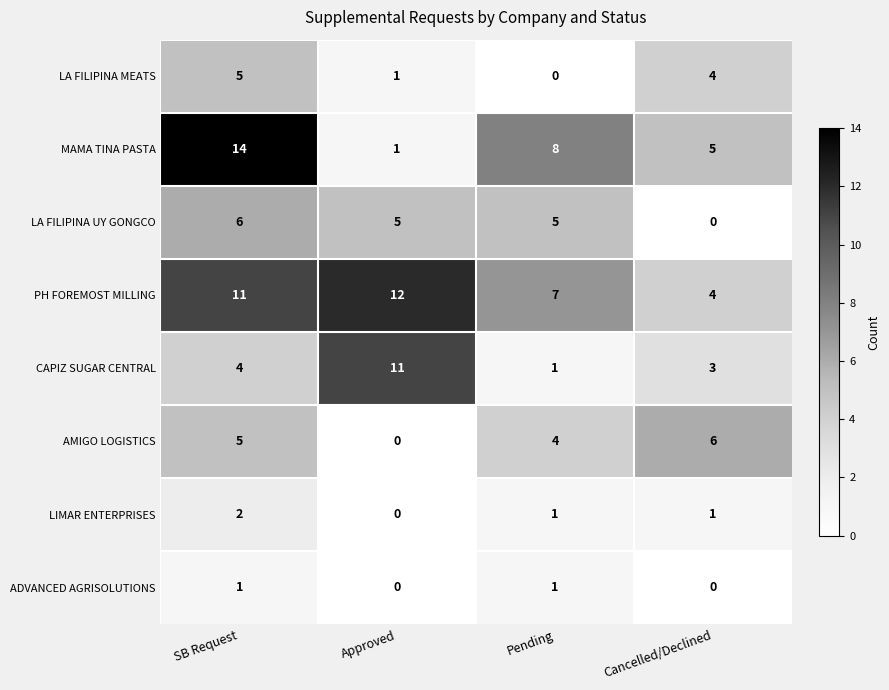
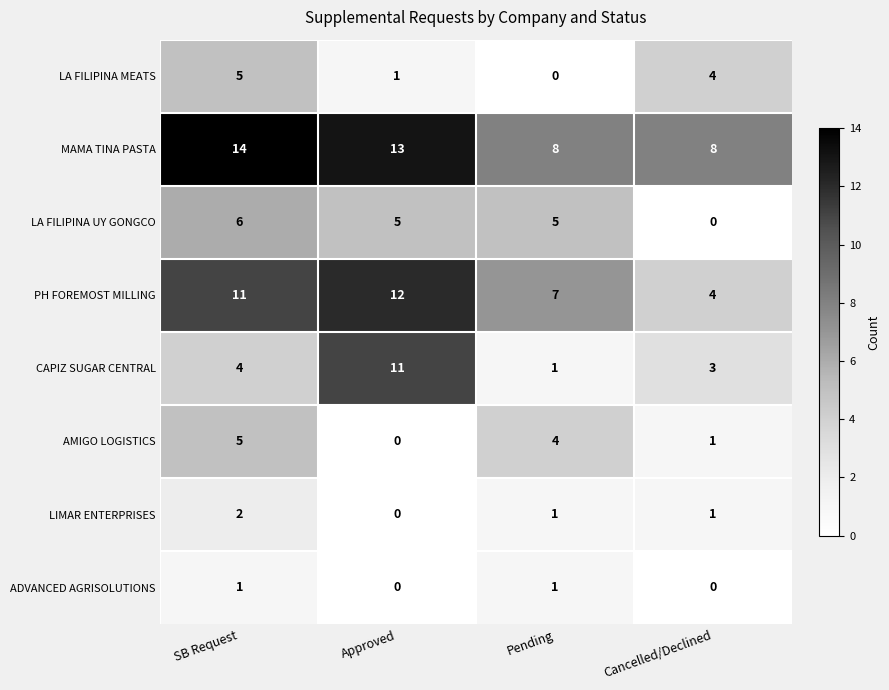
MAMA TINA PASTA, Approved: 1 -> 13
MAMA TINA PASTA, Cancelled/Declined: 5 -> 8
AMIGO LOGISTICS, Cancelled/Declined: 6 -> 1
